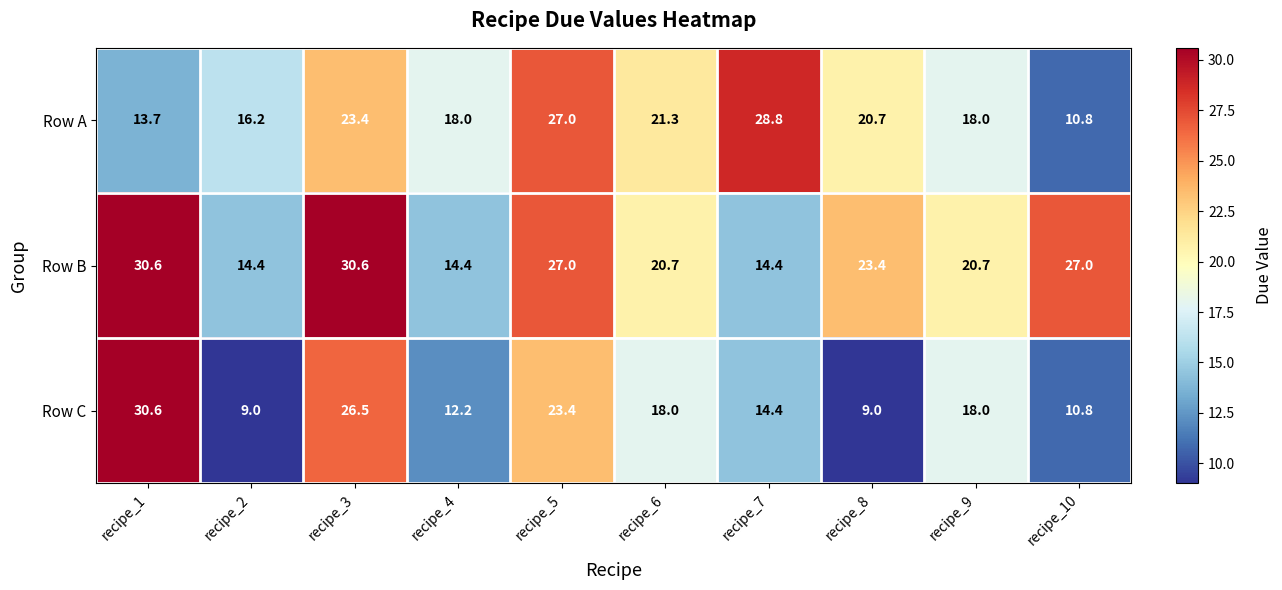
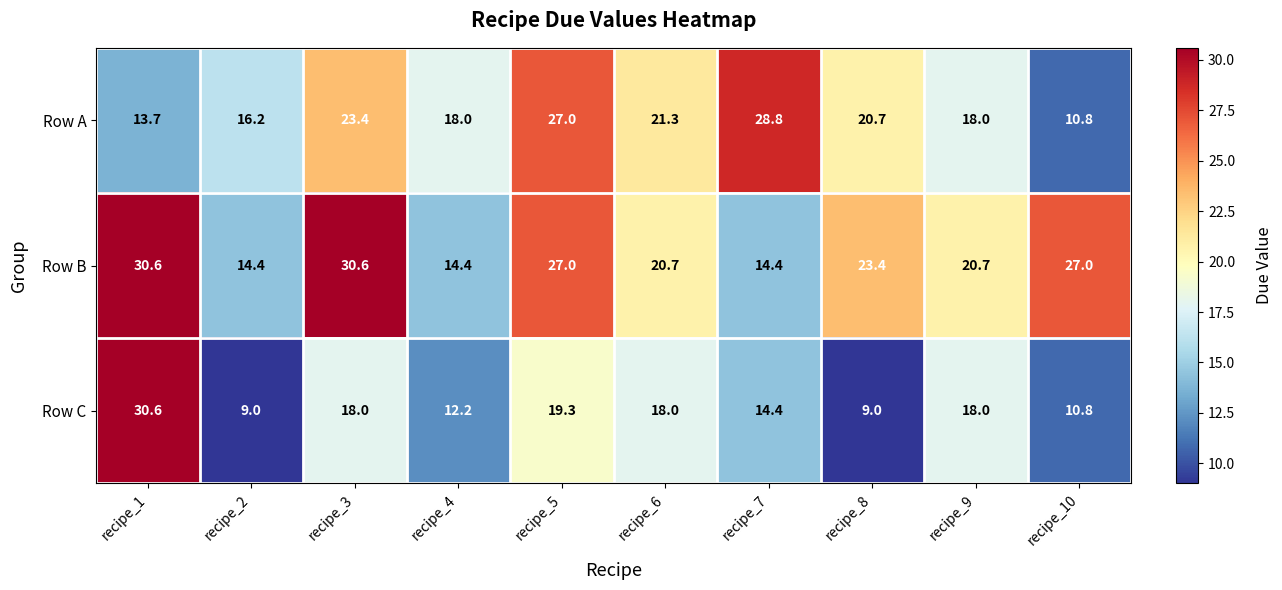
Row C, recipe_3: 26.5 -> 18.0
Row C, recipe_5: 23.4 -> 19.3
